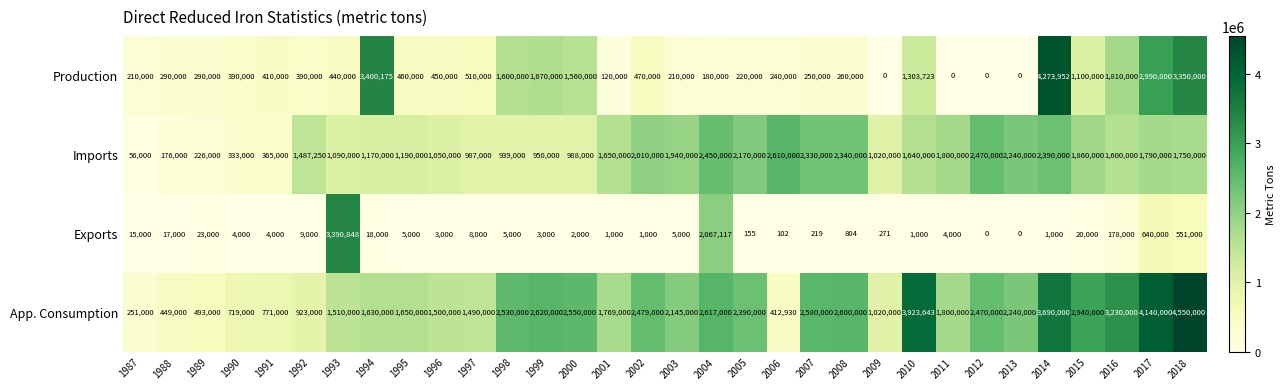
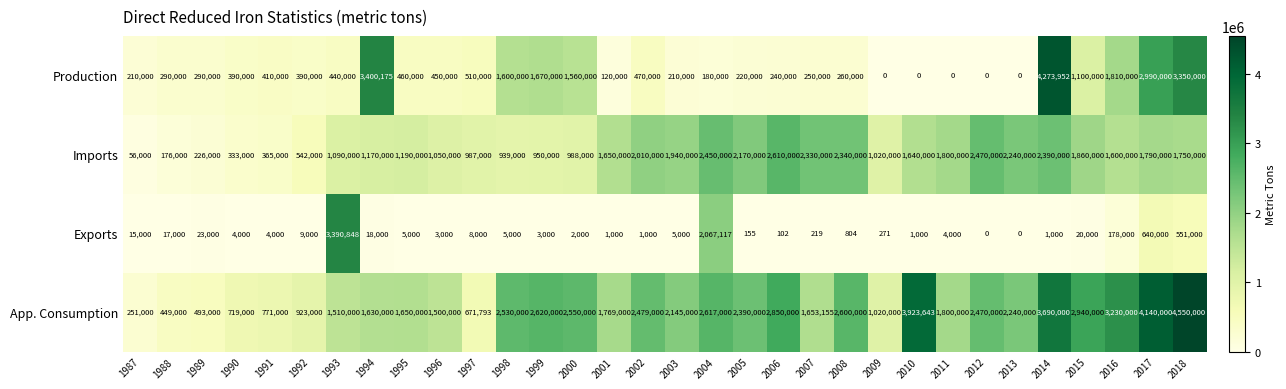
Production, 2010: 1,303,723 -> 0
Imports, 1992: 1,487,250 -> 542,000
App. Consumption, 1997: 1,490,000 -> 671,793
App. Consumption, 2006: 412,930 -> 2,850,000
App. Consumption, 2007: 2,580,000 -> 1,653,155
